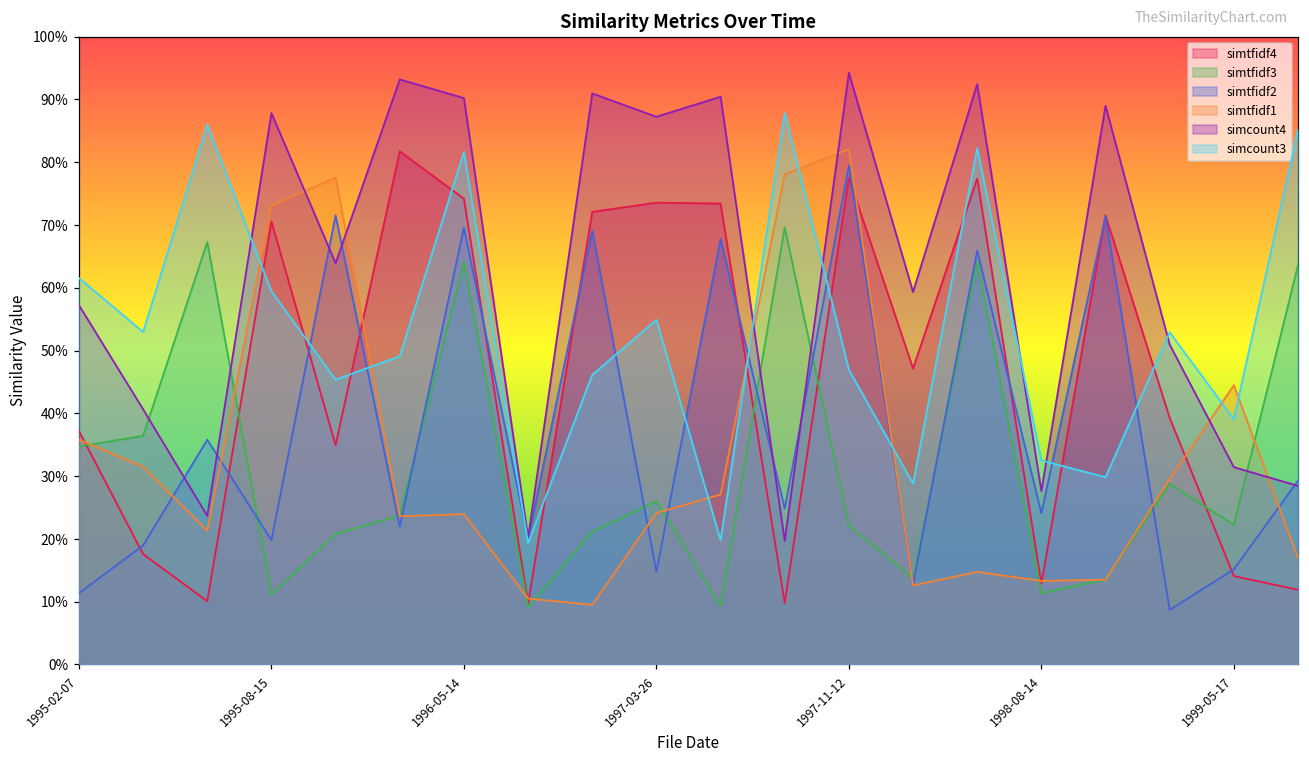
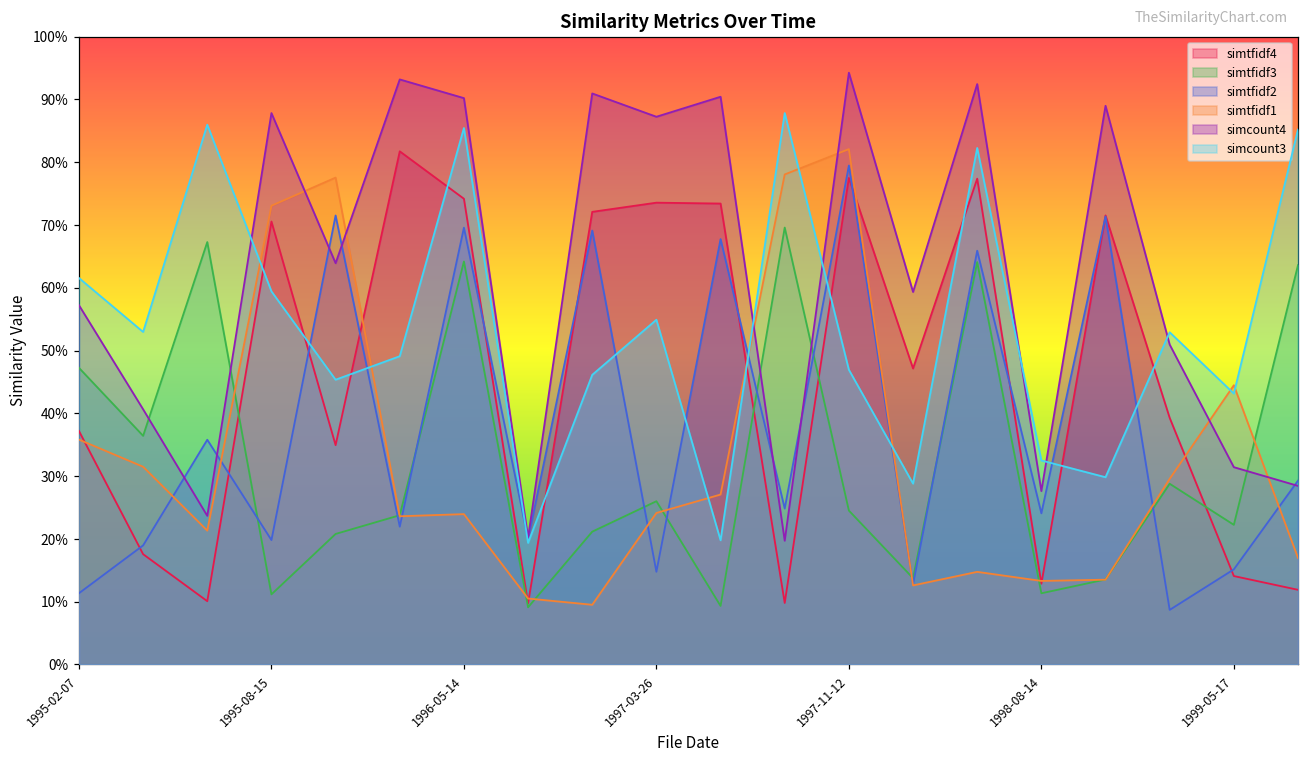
simtfidf3, 1995-02-07: 35% -> 47%
simcount3, 1996-05-14: 82% -> 85%
simtfidf3, 1997-11-12: 22% -> 25%
simcount3, 1999-05-17: 39% -> 43%
